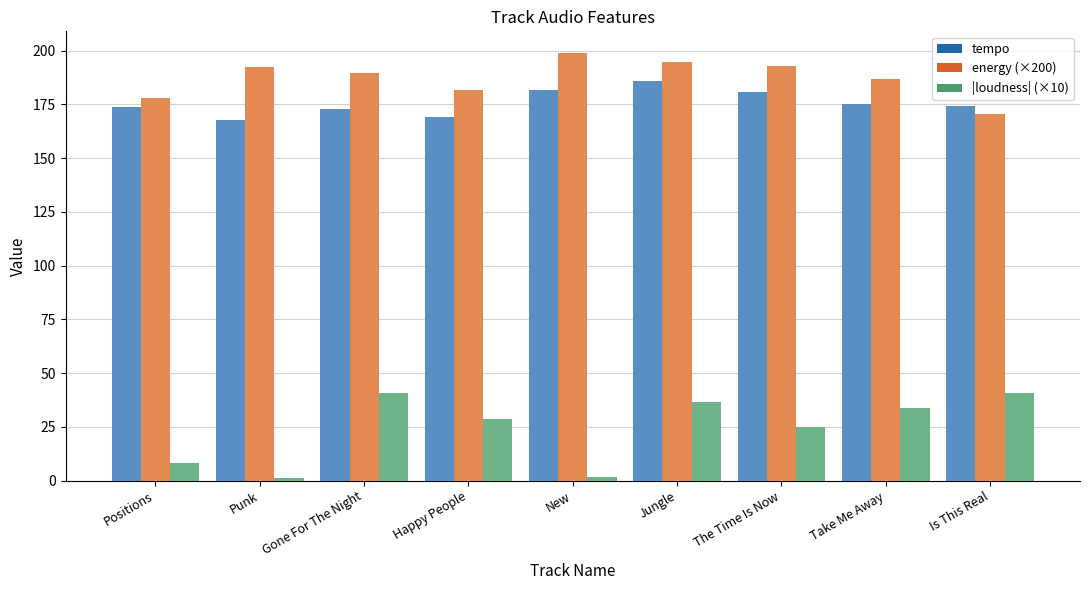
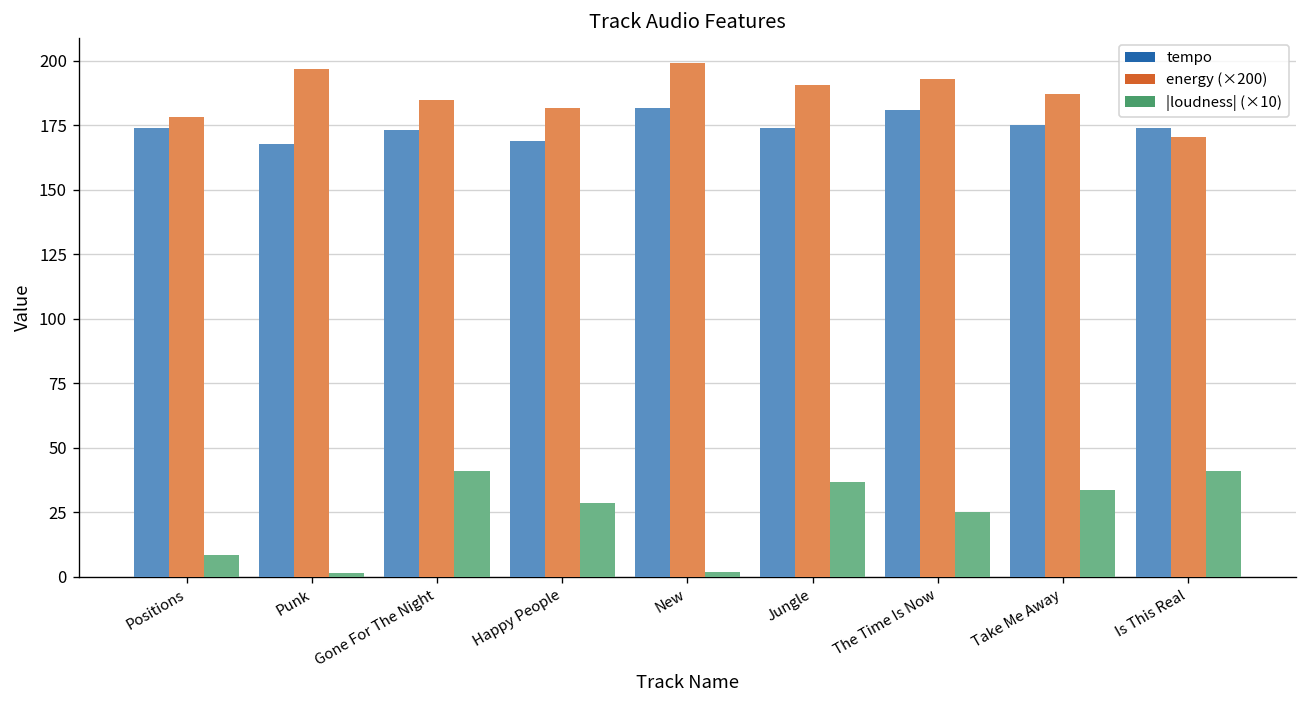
energy (×200), Punk: 192 -> 197
energy (×200), Gone For The Night: 190 -> 185
tempo, Jungle: 186 -> 174
energy (×200), Jungle: 195 -> 191
